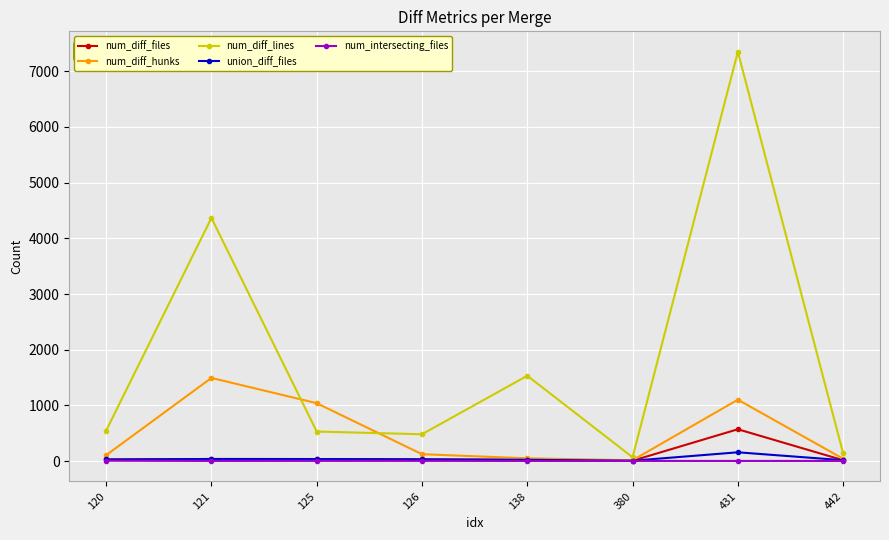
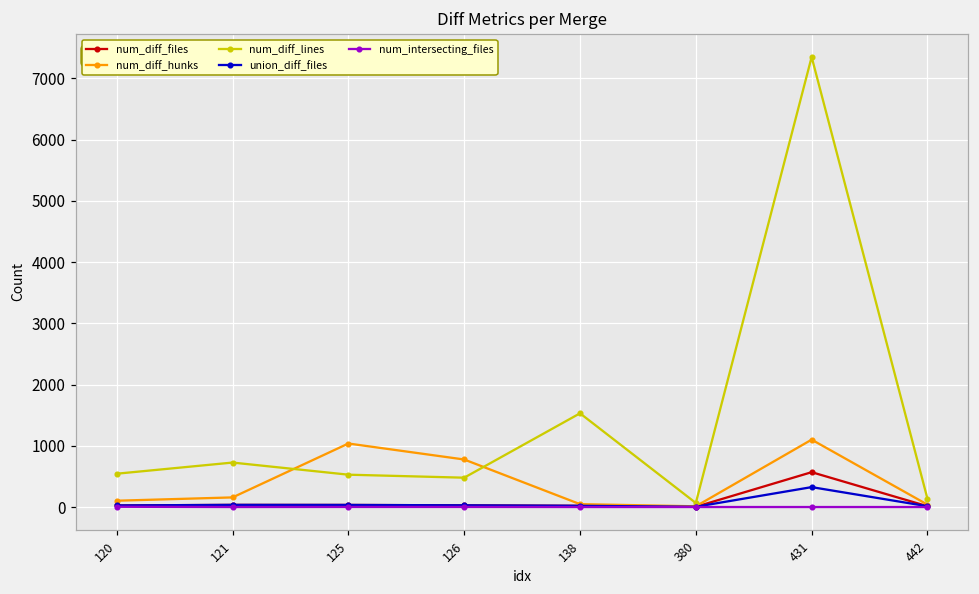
num_diff_hunks, 121: 1500 -> 200
num_diff_lines, 121: 4400 -> 700
num_diff_hunks, 126: 100 -> 800
union_diff_files, 431: 200 -> 300
